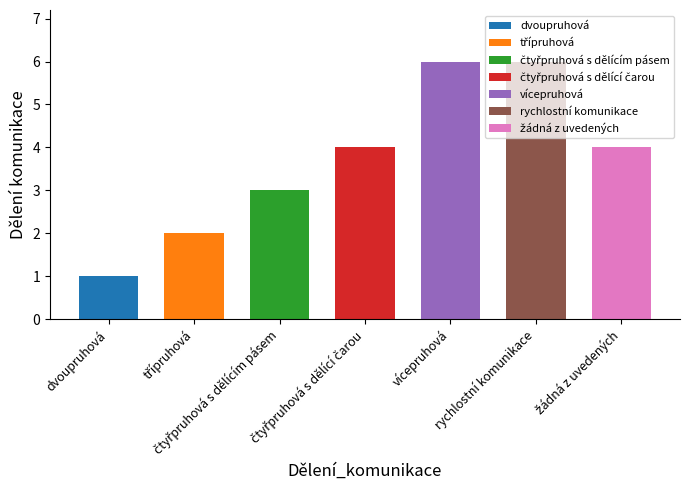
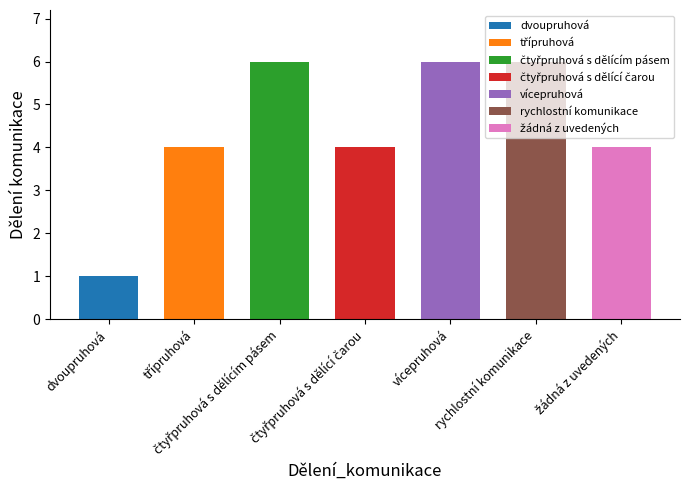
třípruhová: 2 -> 4
čtyřpruhová s dělícím pásem: 3 -> 6
